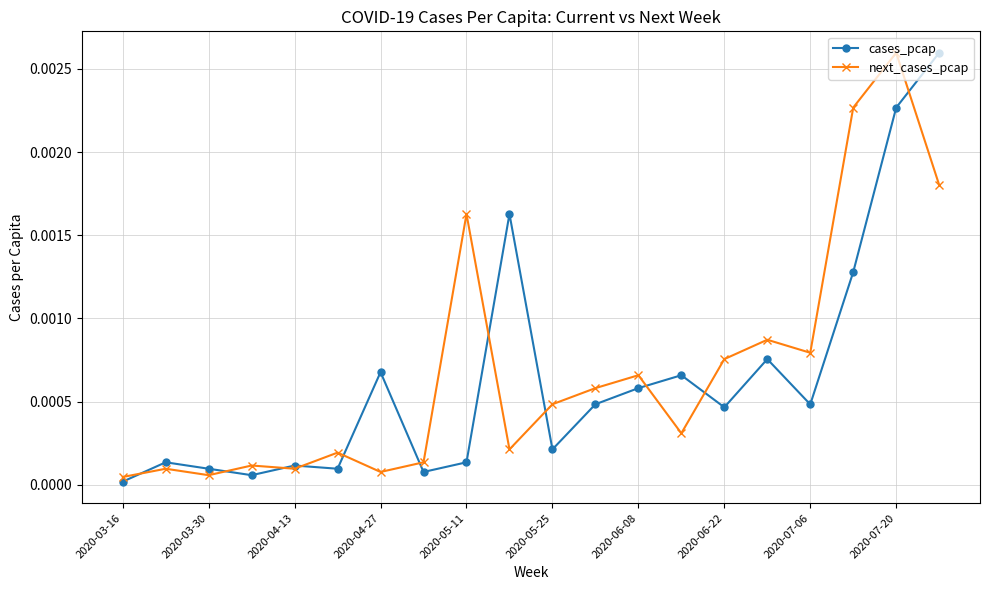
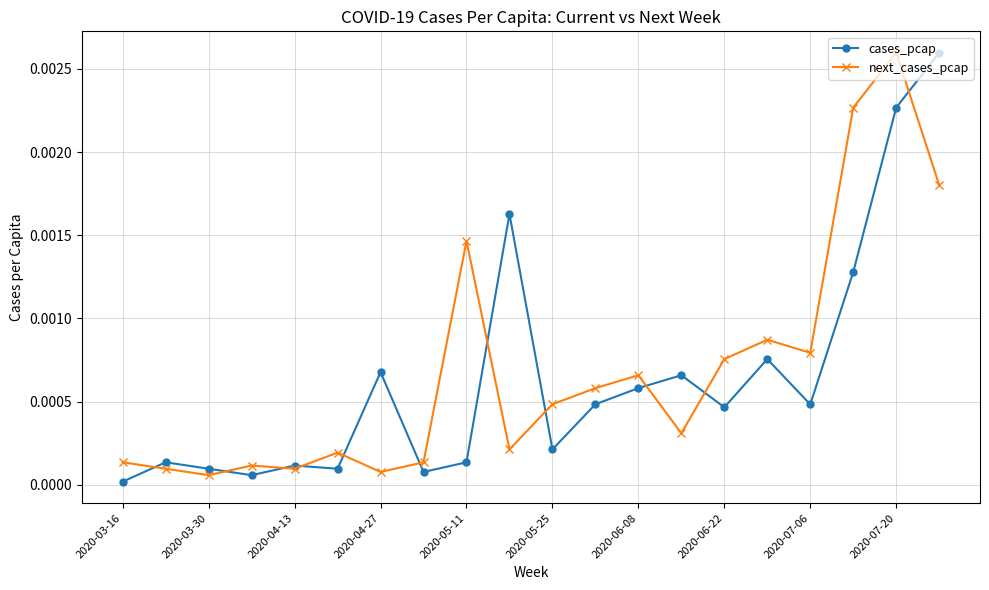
next_cases_pcap, 2020-03-16: 0.00005 -> 0.00014
next_cases_pcap, 2020-05-11: 0.00163 -> 0.00147
